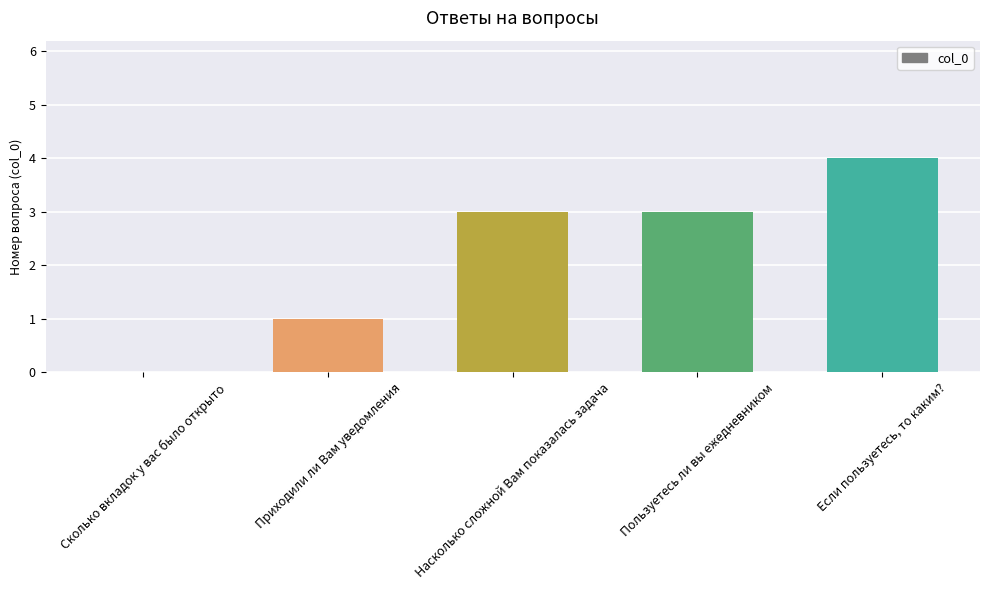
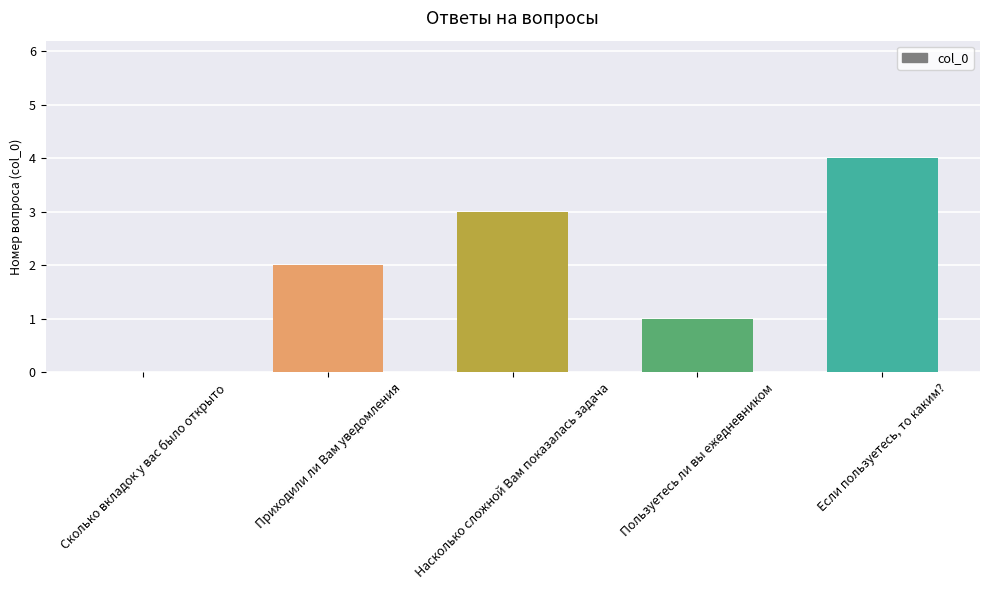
Приходили ли Вам уведомления: 1 -> 2
Пользуетесь ли вы ежедневником: 3 -> 1
